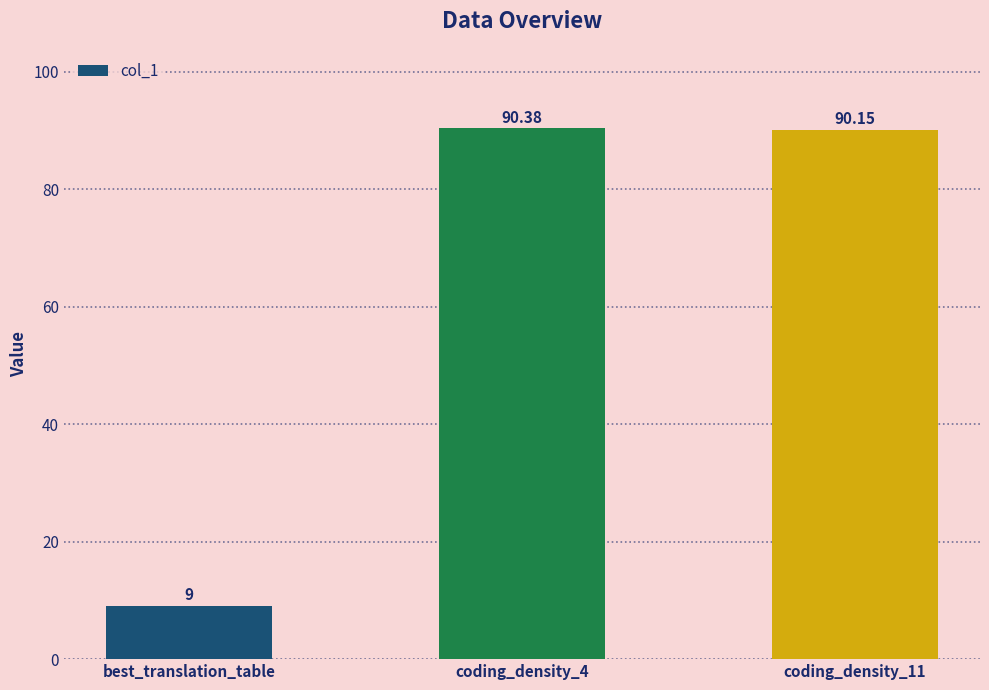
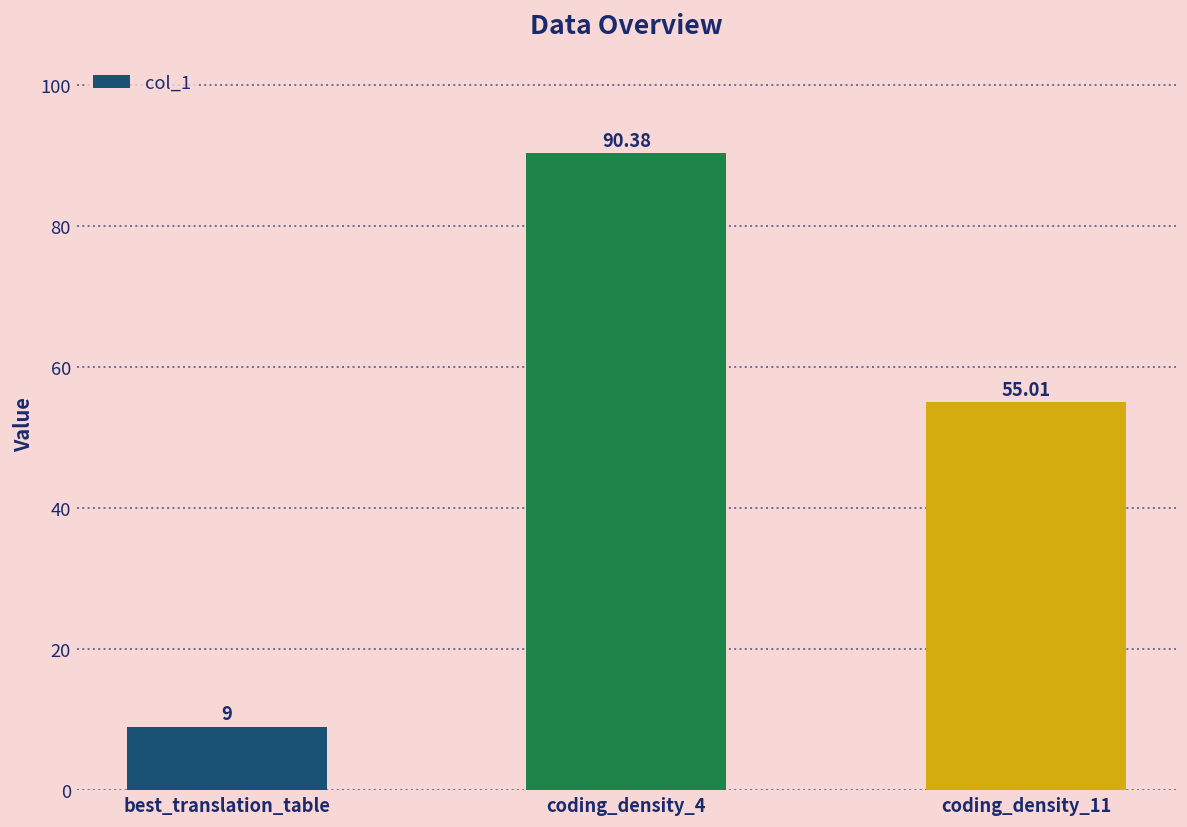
coding_density_11: 90.15 -> 55.01
